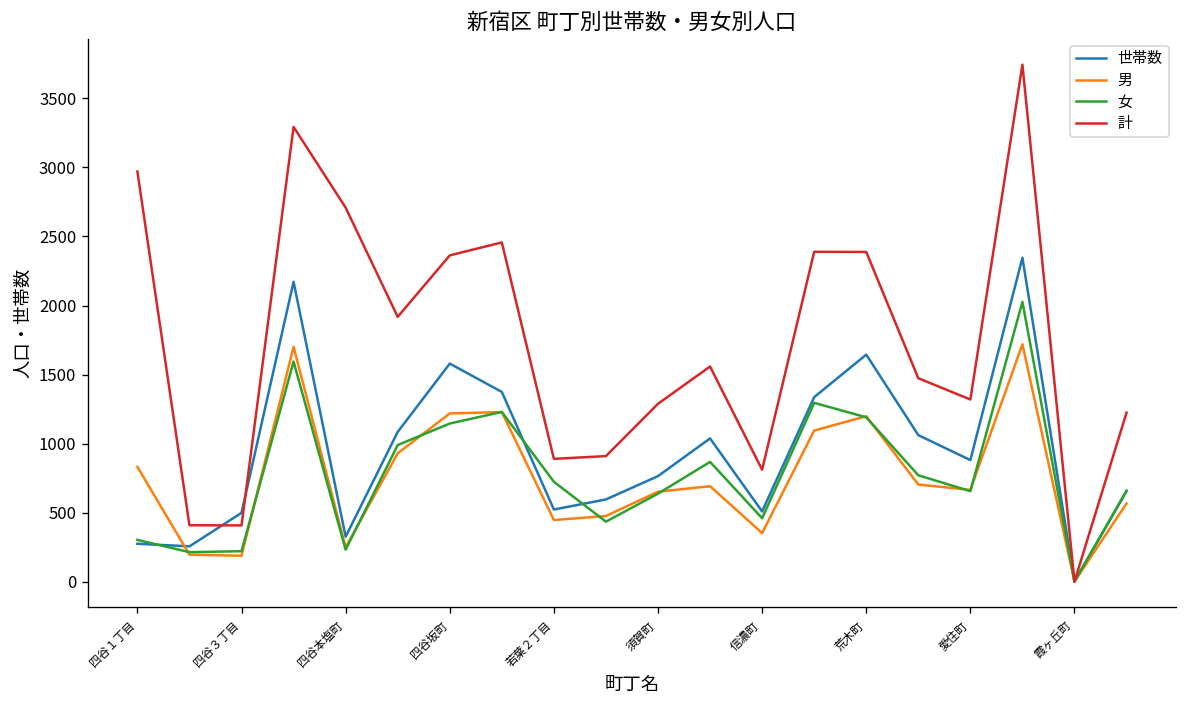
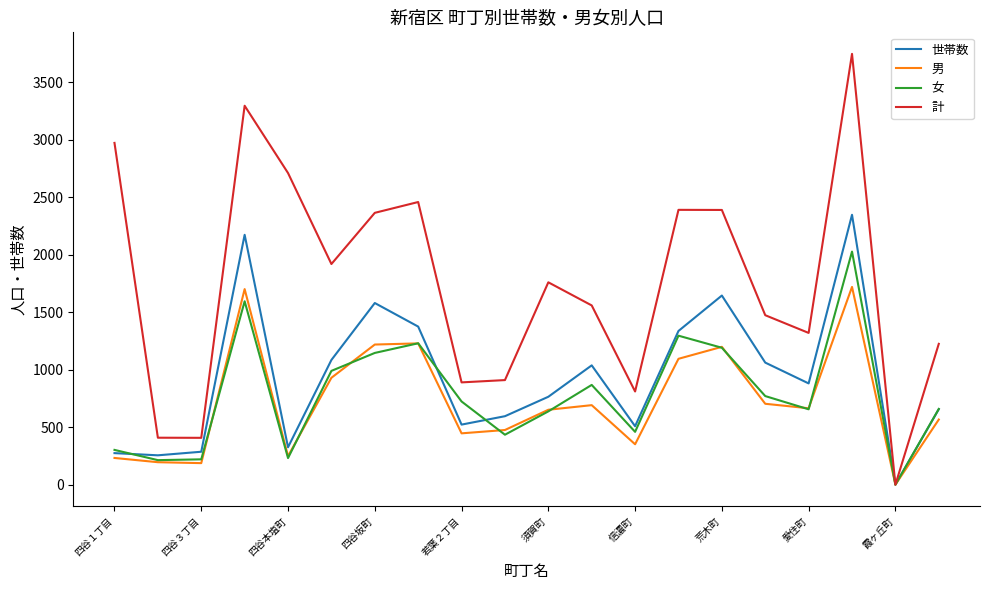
男, 四谷１丁目: 830 -> 230
世帯数, 四谷３丁目: 500 -> 290
計, 須賀町: 1290 -> 1760
